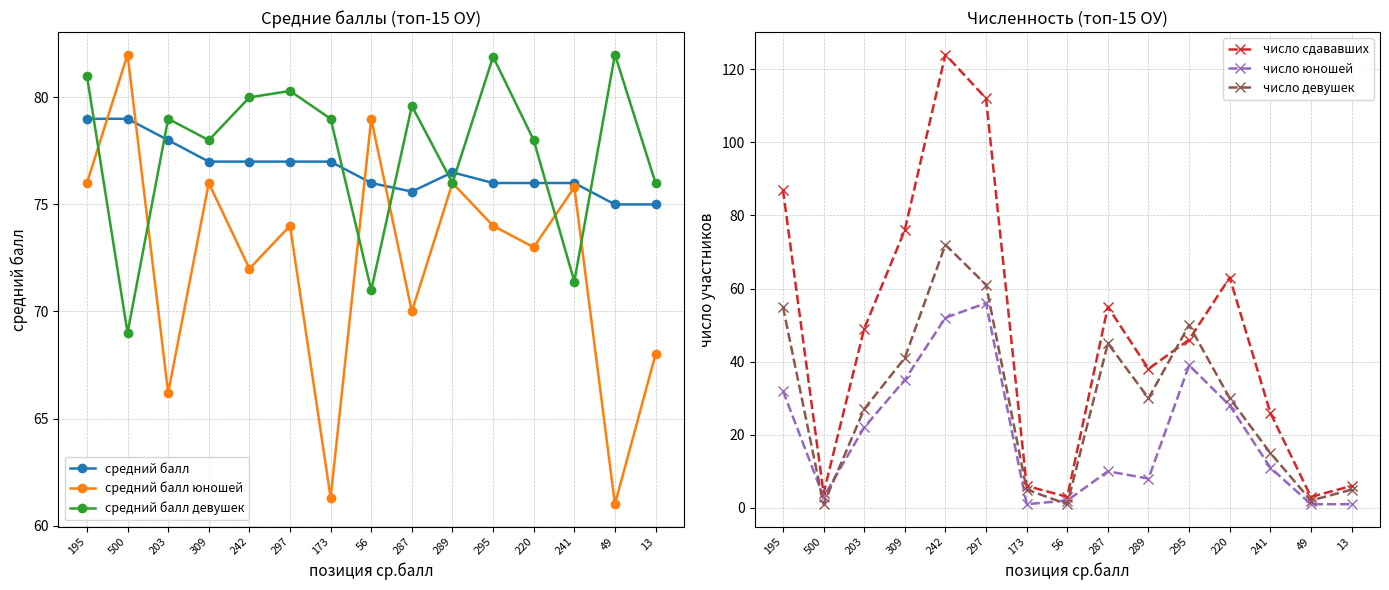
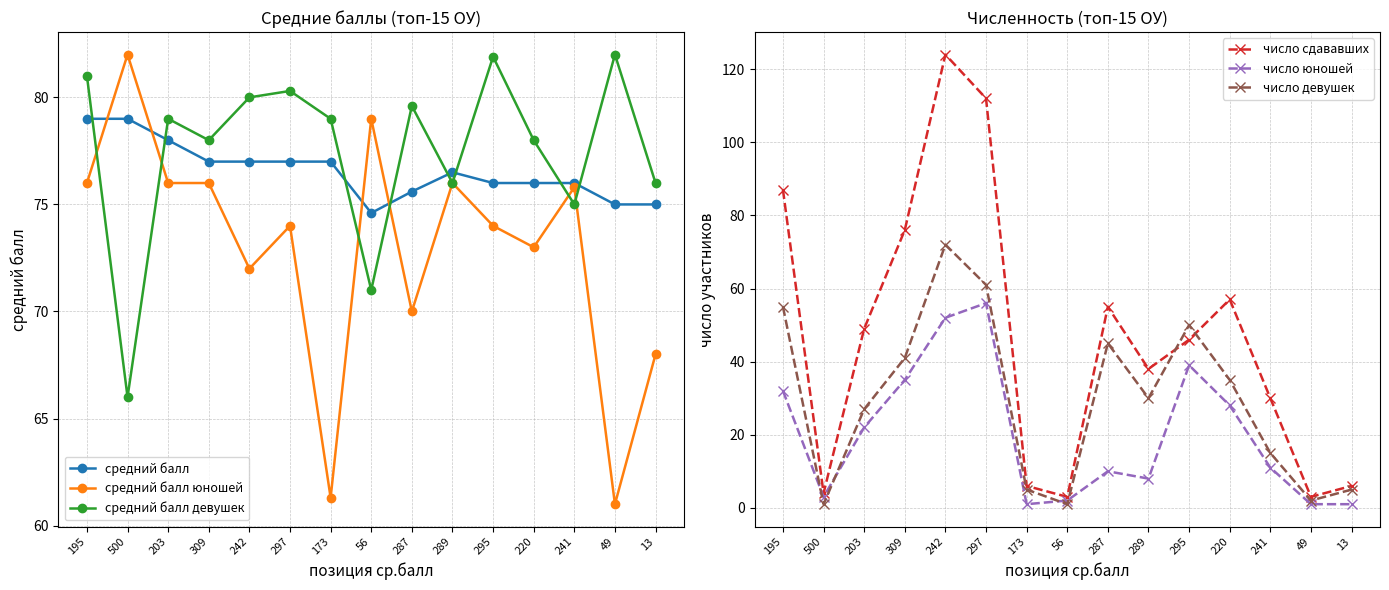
Средние баллы (топ-15 ОУ), средний балл девушек, 500: 69 -> 66
Средние баллы (топ-15 ОУ), средний балл юношей, 203: 66.2 -> 76.0
Средние баллы (топ-15 ОУ), средний балл, 56: 76.0 -> 74.6
Средние баллы (топ-15 ОУ), средний балл девушек, 241: 71.4 -> 75.0
Численность (топ-15 ОУ), число сдававших, 220: 63 -> 57
Численность (топ-15 ОУ), число девушек, 220: 30 -> 35
Численность (топ-15 ОУ), число сдававших, 241: 26 -> 30
